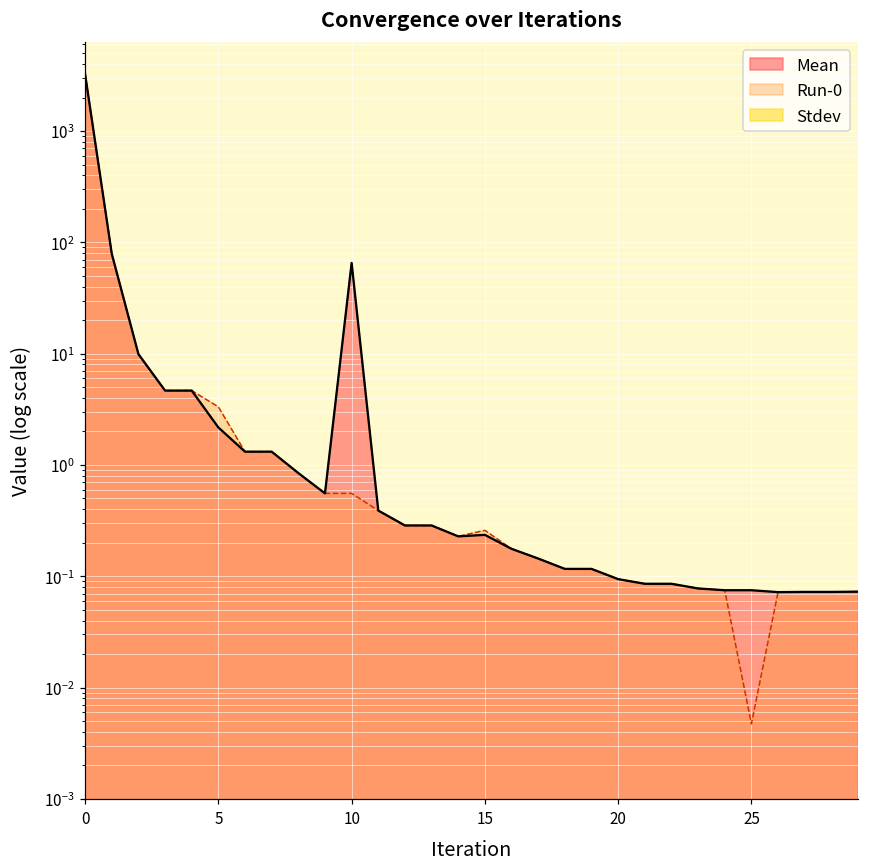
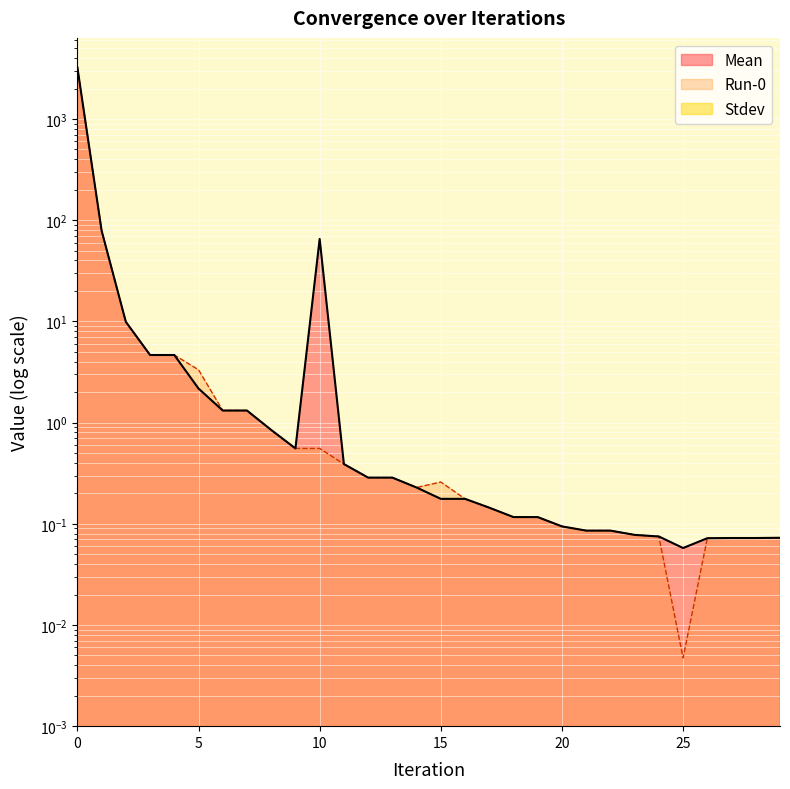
Mean, 15: 0.24 -> 0.18
Mean, 25: 0.07 -> 0.06
